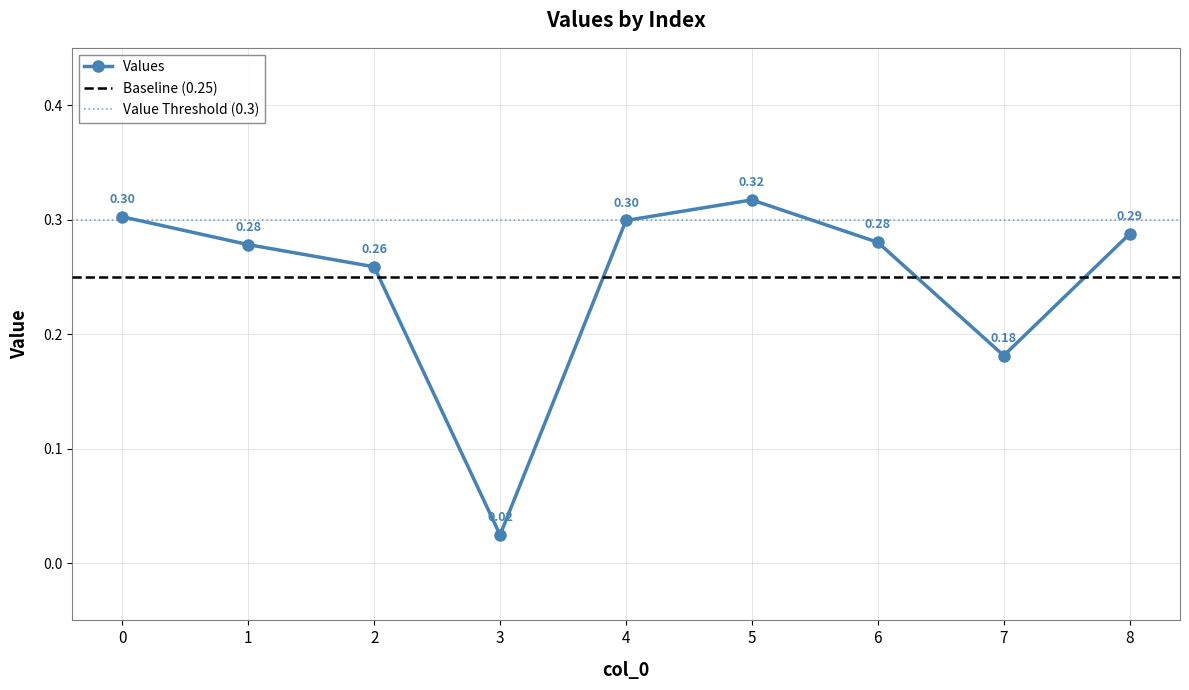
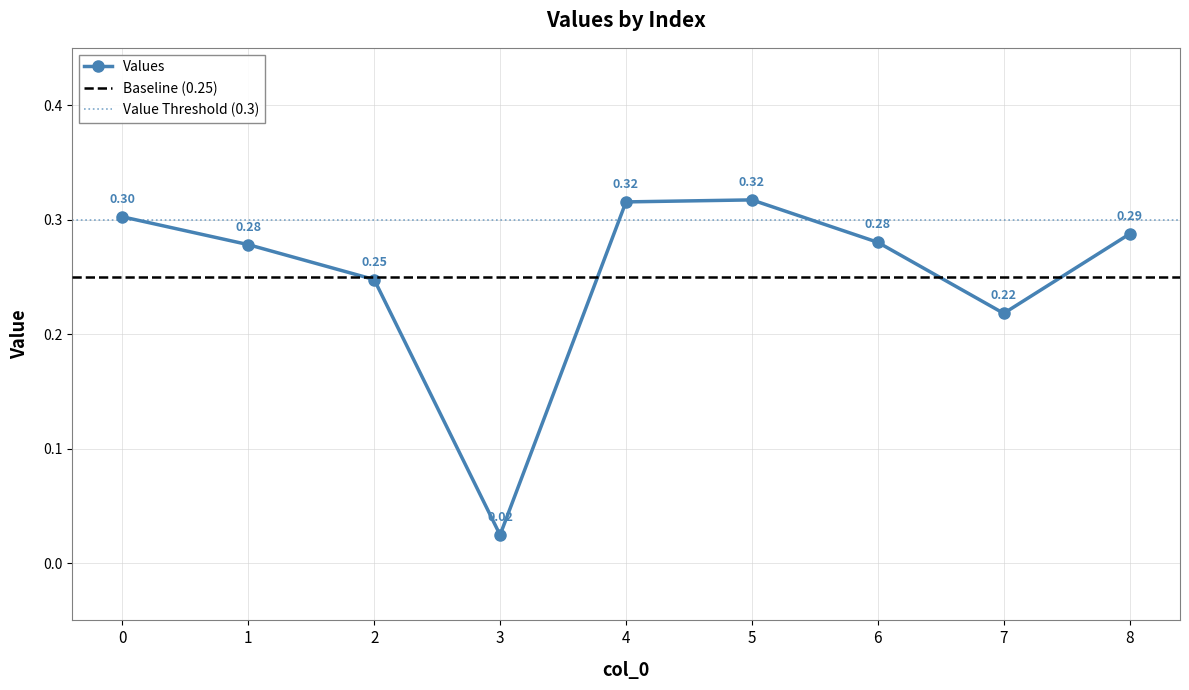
2: 0.26 -> 0.25
4: 0.30 -> 0.32
7: 0.18 -> 0.22
